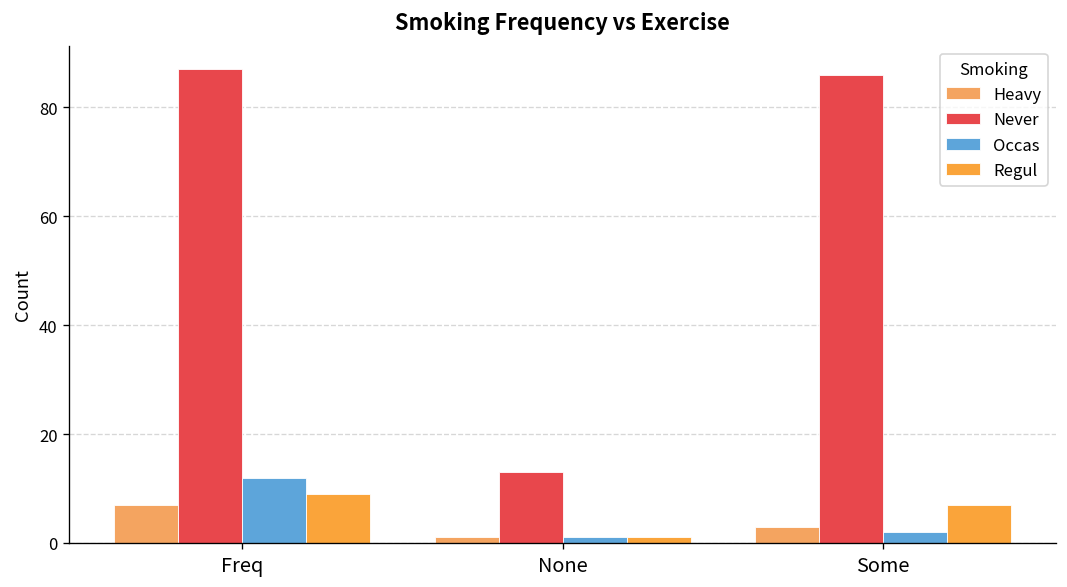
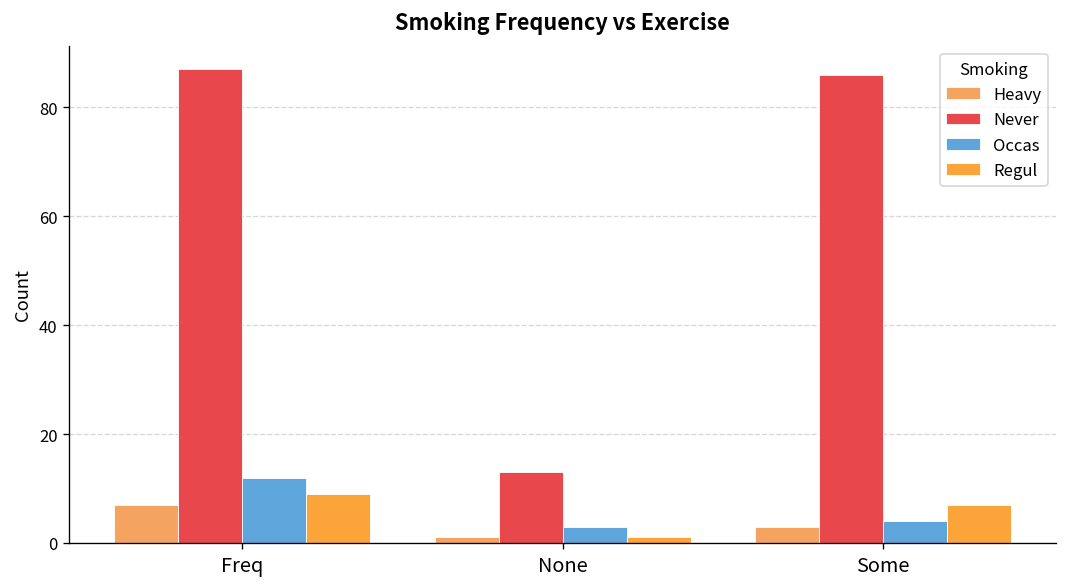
Occas, None: 1 -> 3
Occas, Some: 2 -> 4
